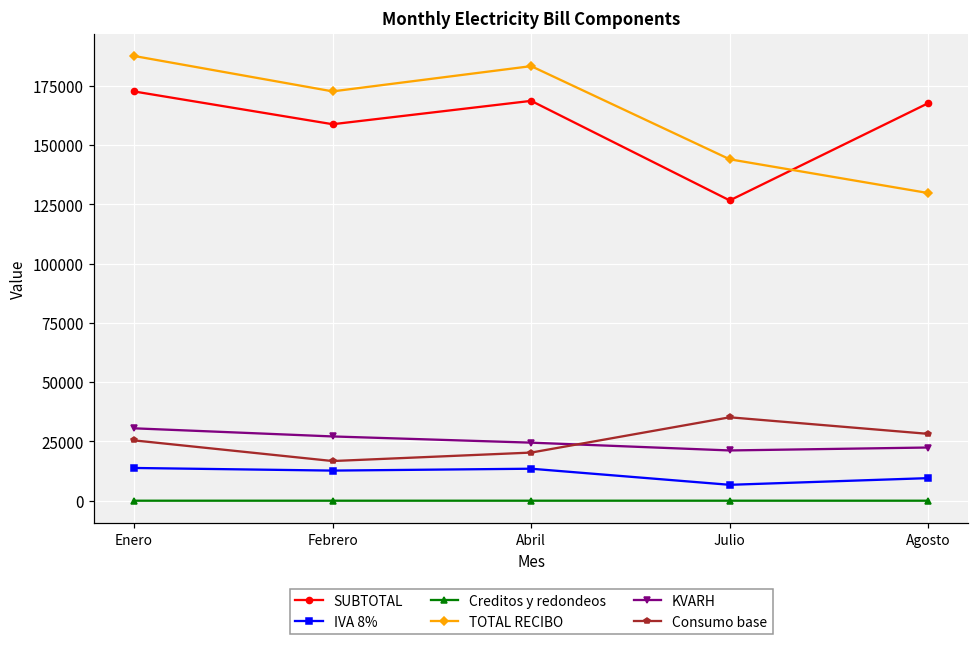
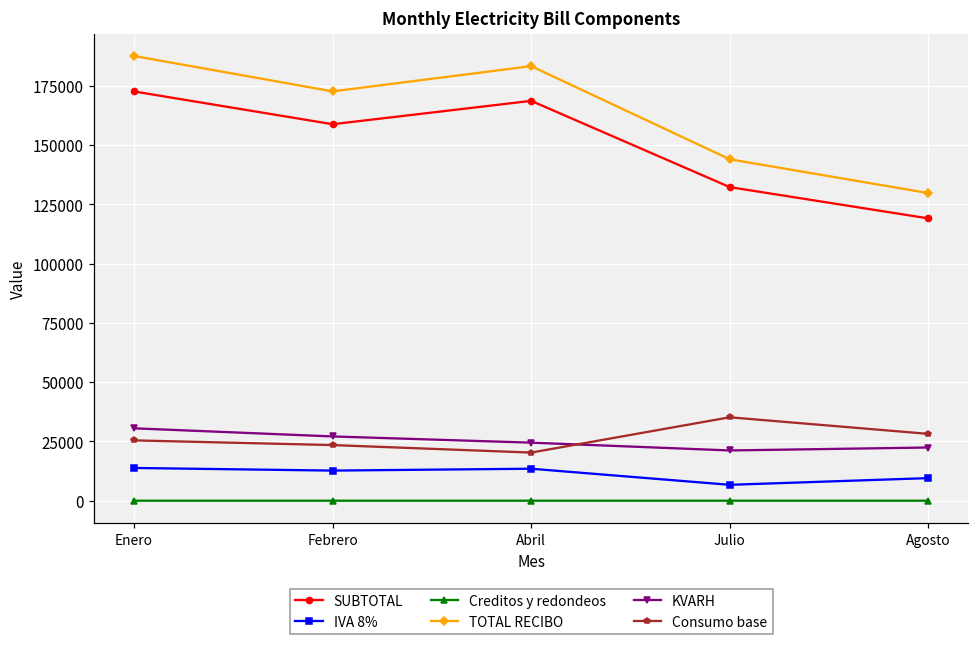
Consumo base, Febrero: 17000 -> 23000
SUBTOTAL, Julio: 127000 -> 132000
SUBTOTAL, Agosto: 168000 -> 119000
